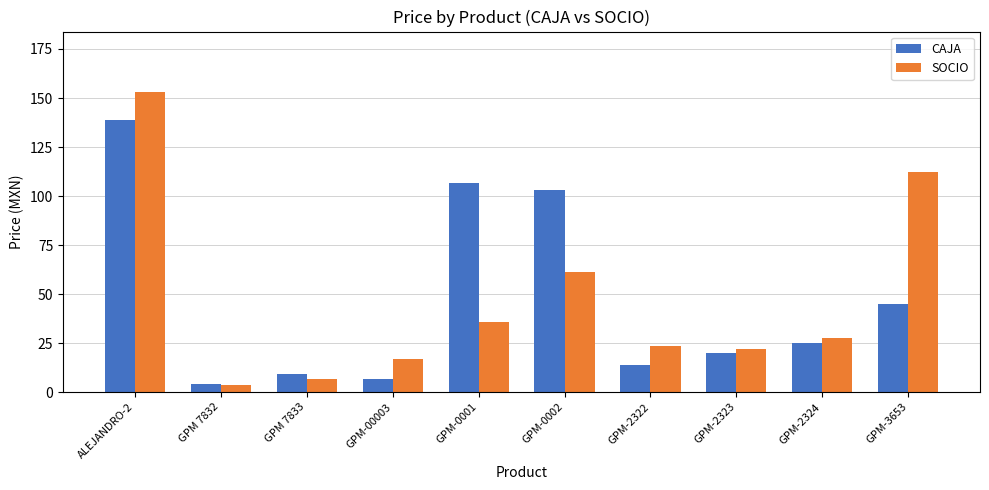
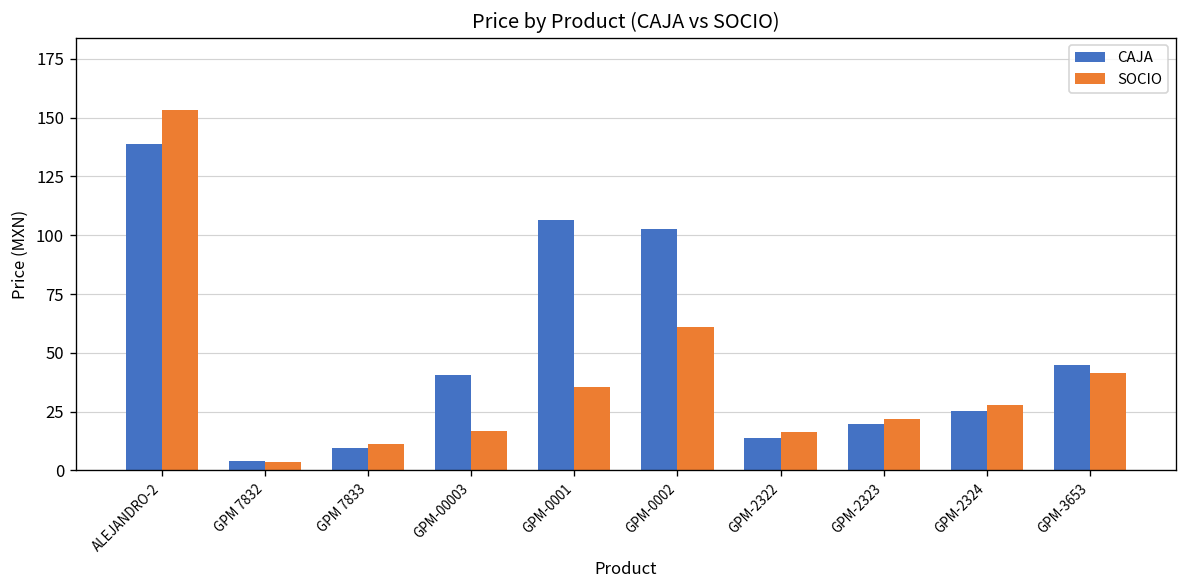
SOCIO, GPM 7833: 7 -> 11
CAJA, GPM-00003: 7 -> 41
SOCIO, GPM-2322: 24 -> 17
SOCIO, GPM-3653: 112 -> 41
